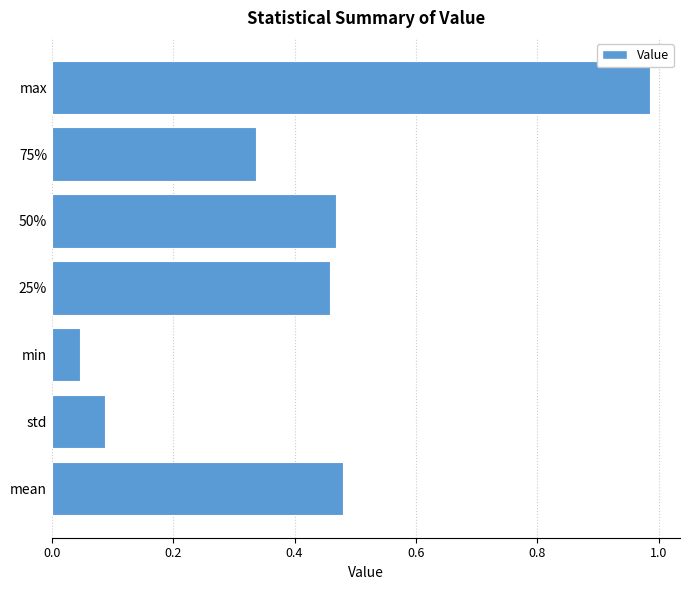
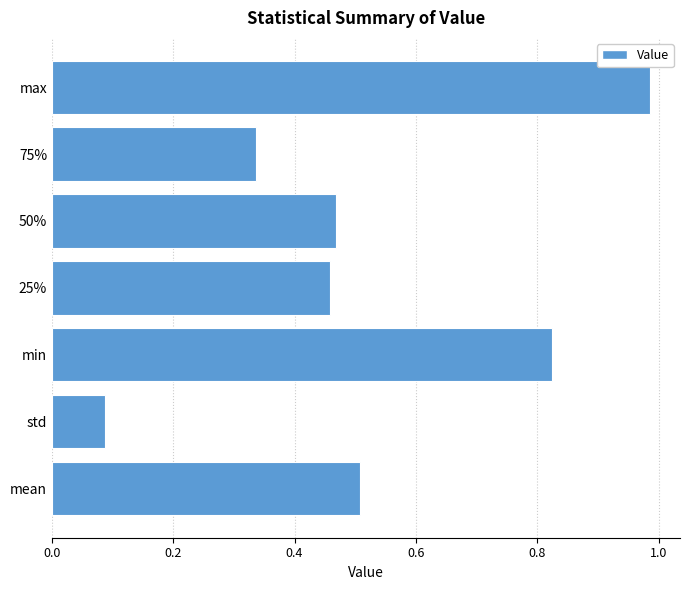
min: 0.05 -> 0.82
mean: 0.48 -> 0.51
